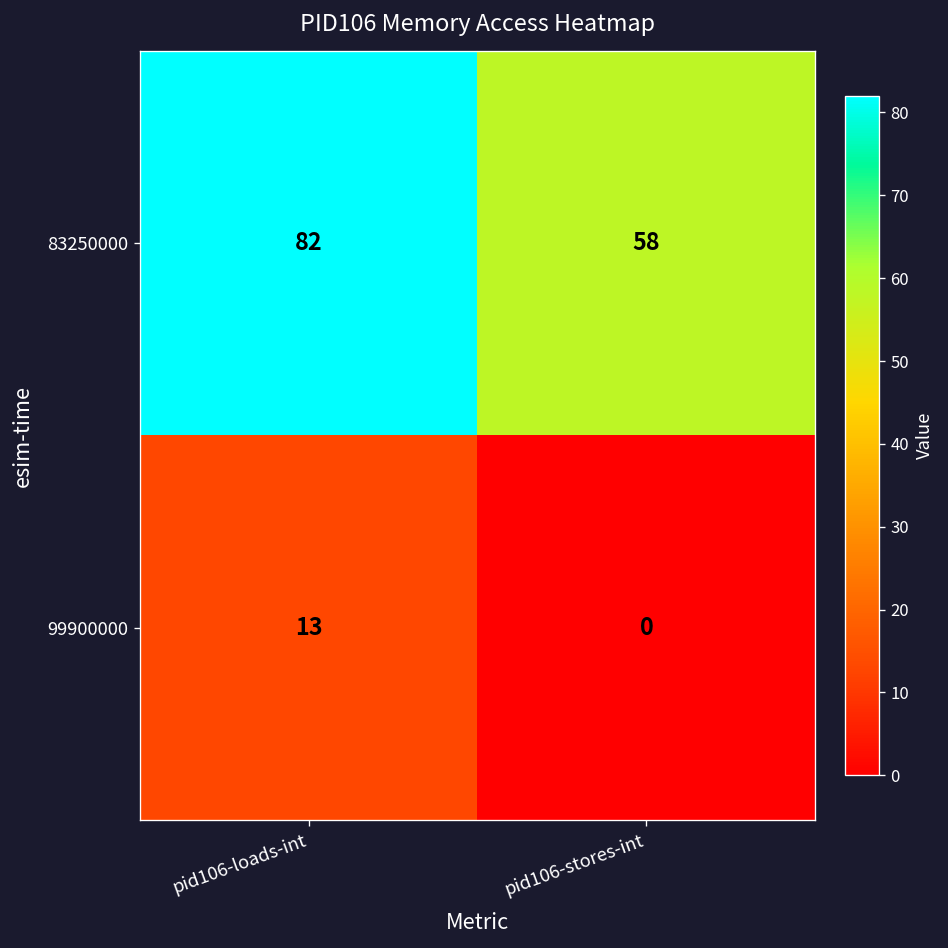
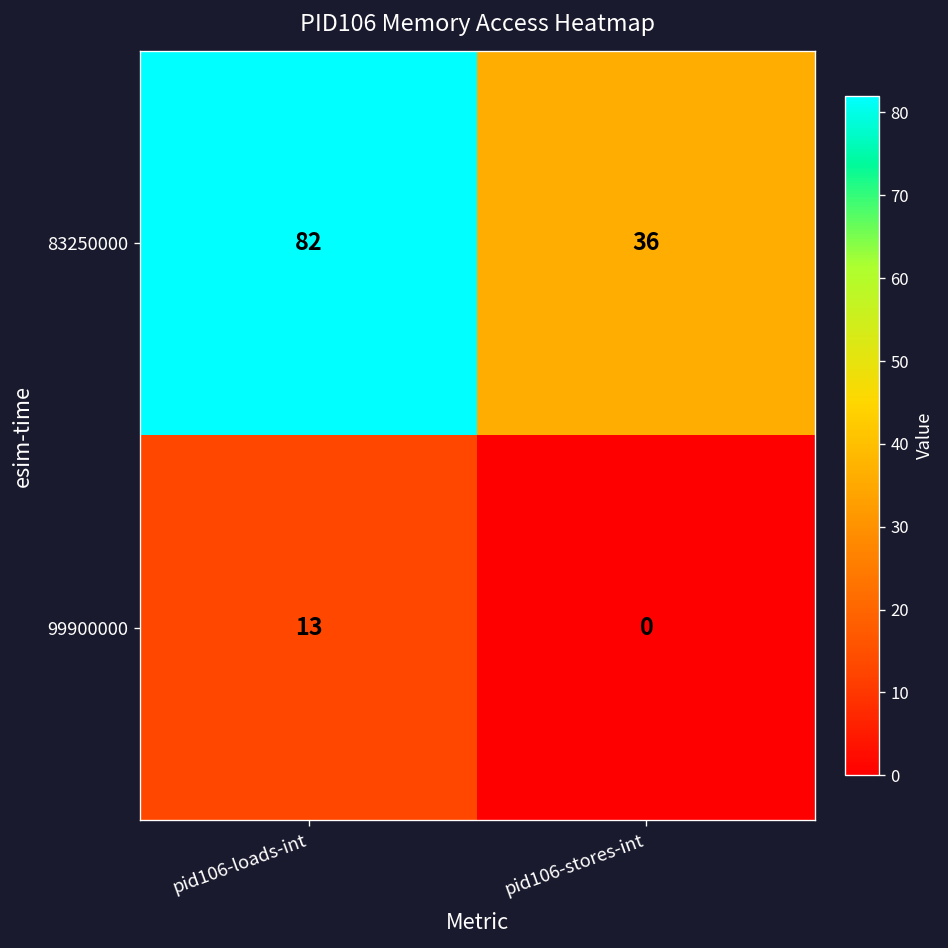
83250000, pid106-stores-int: 58 -> 36
